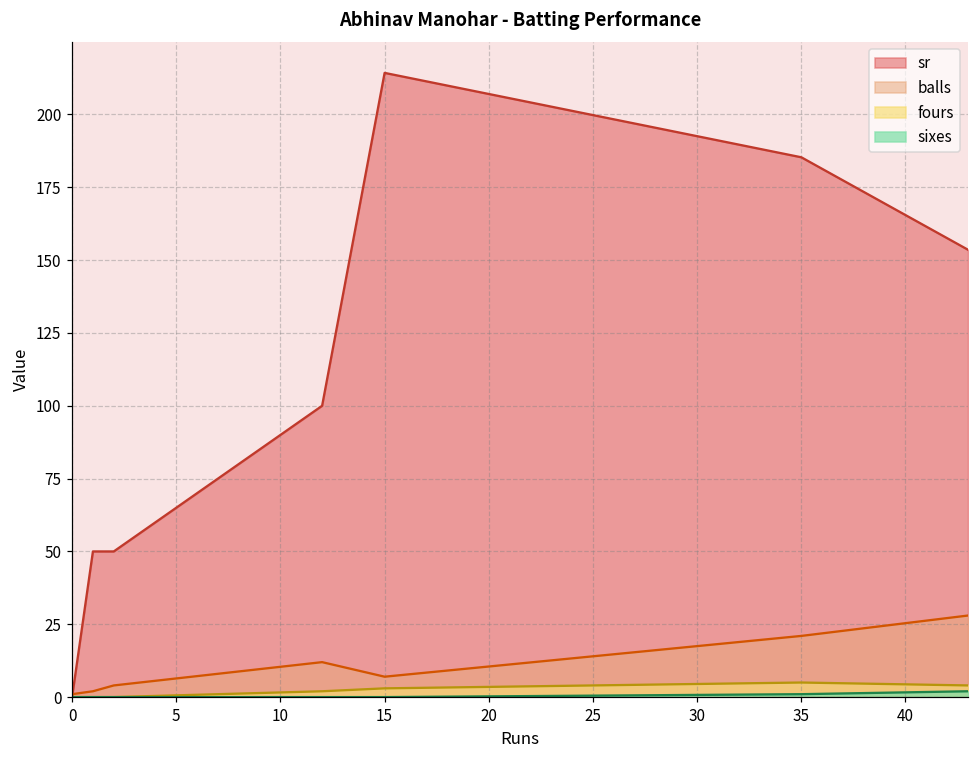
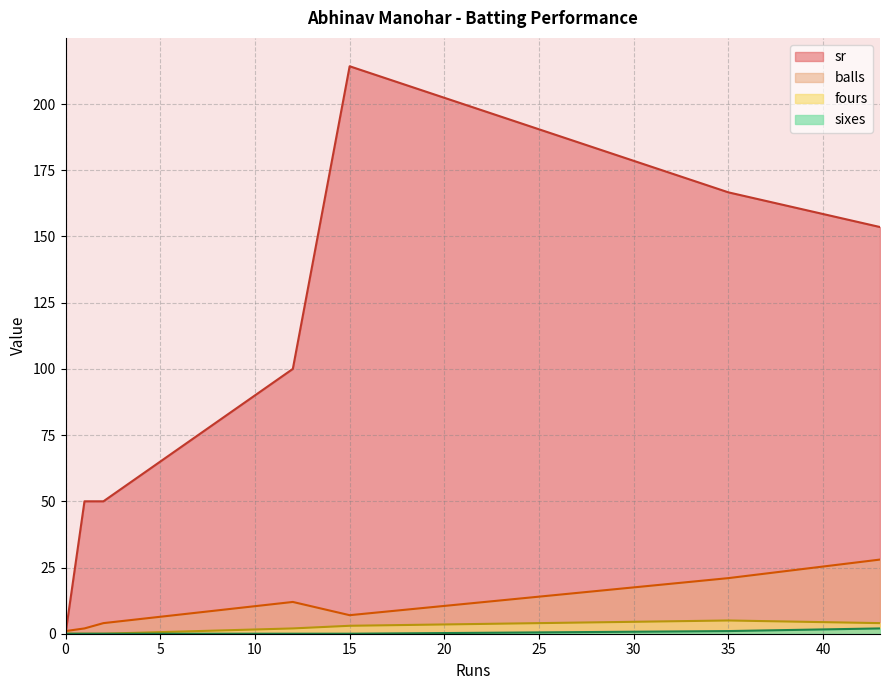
sr, 35: 185 -> 167
